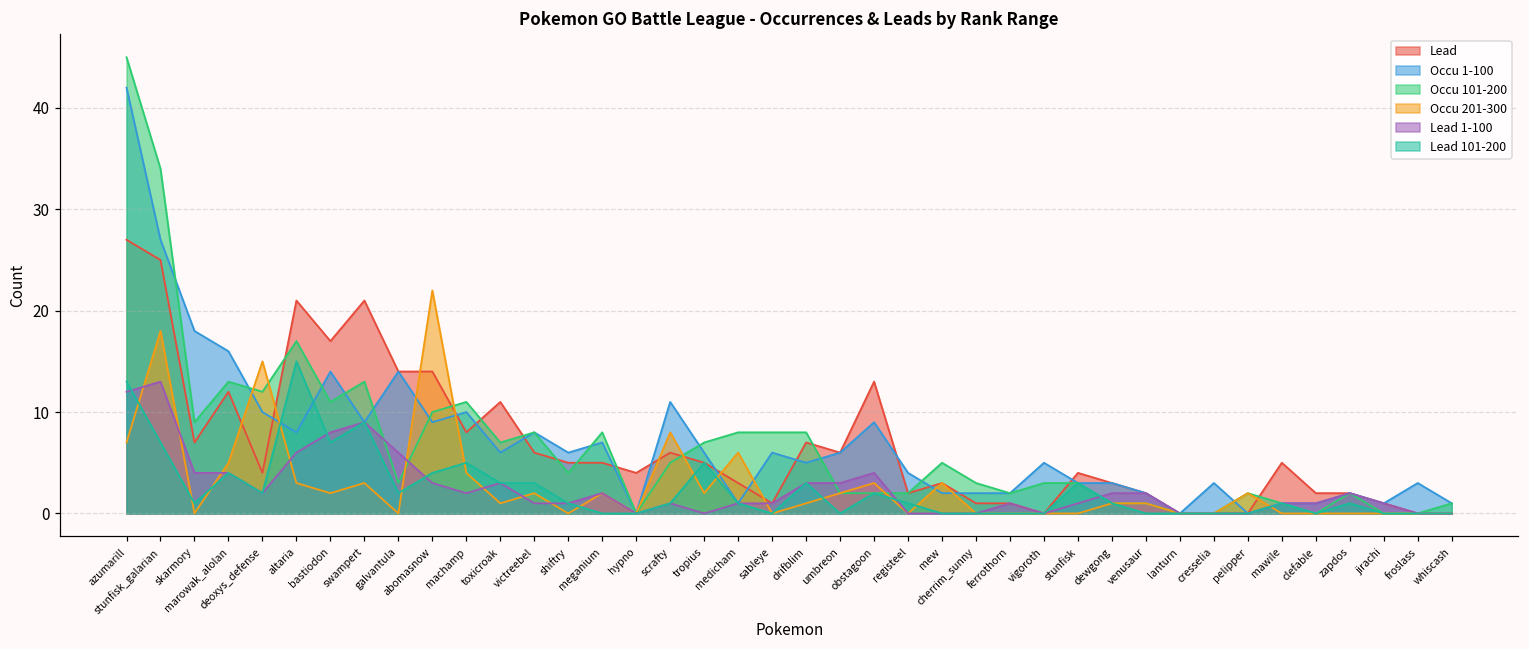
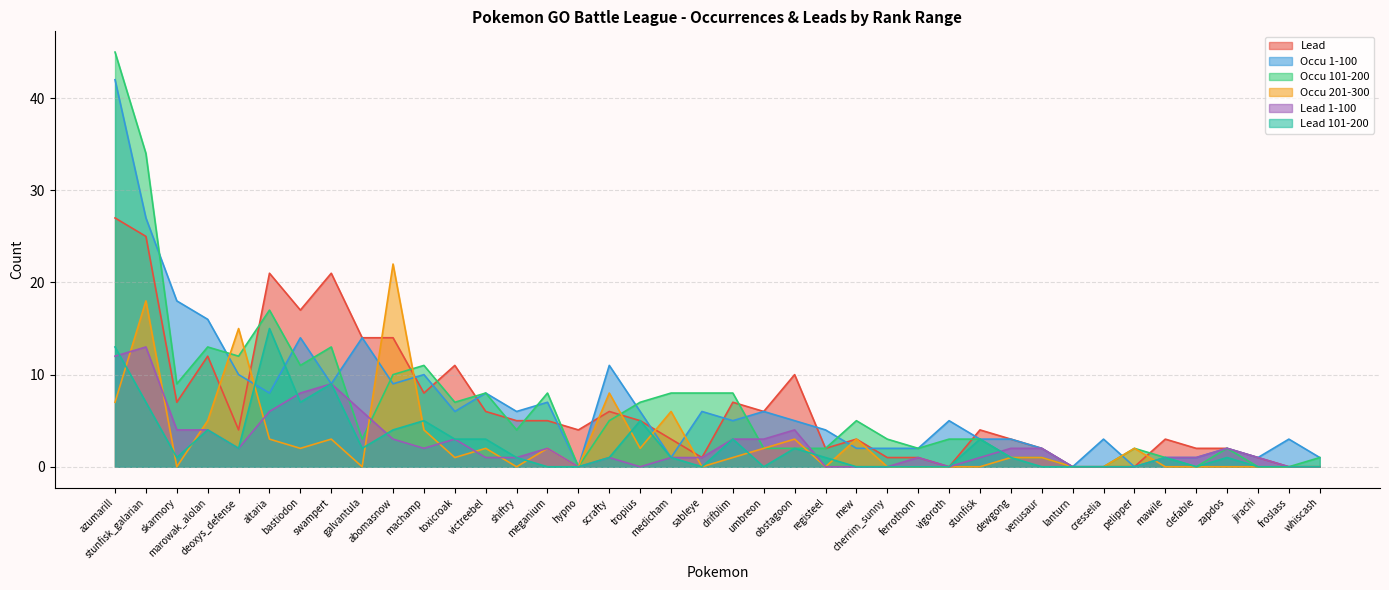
Lead, obstagoon: 13 -> 10
Occu 1-100, obstagoon: 9 -> 5
Lead, mawile: 5 -> 3
